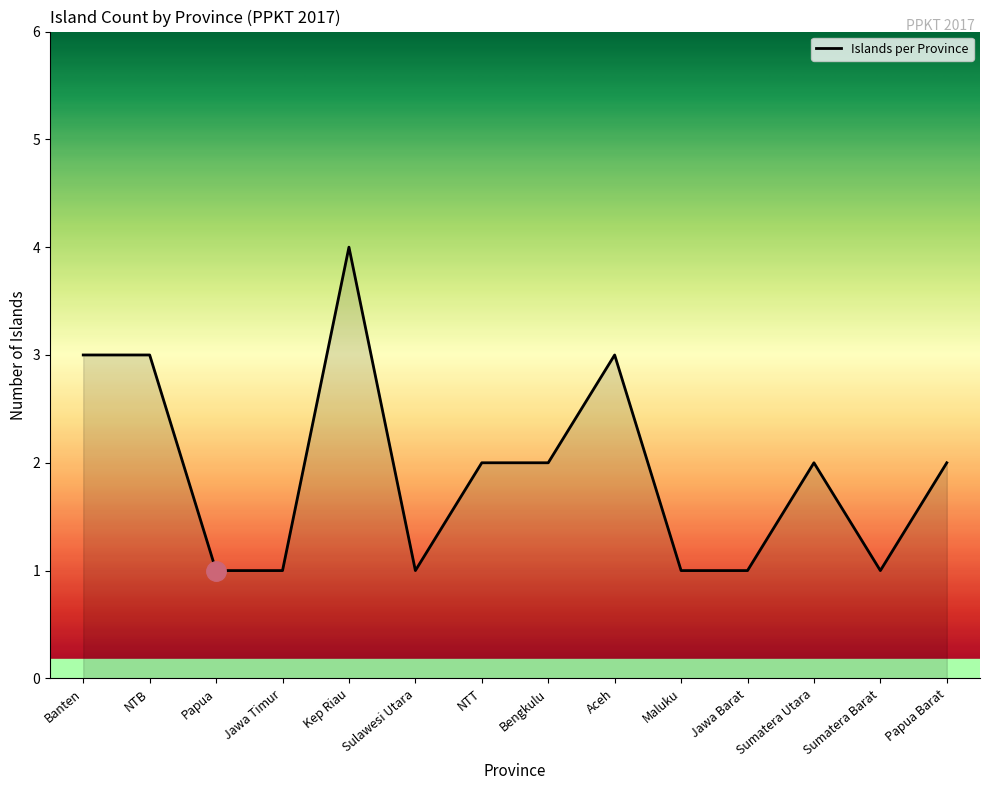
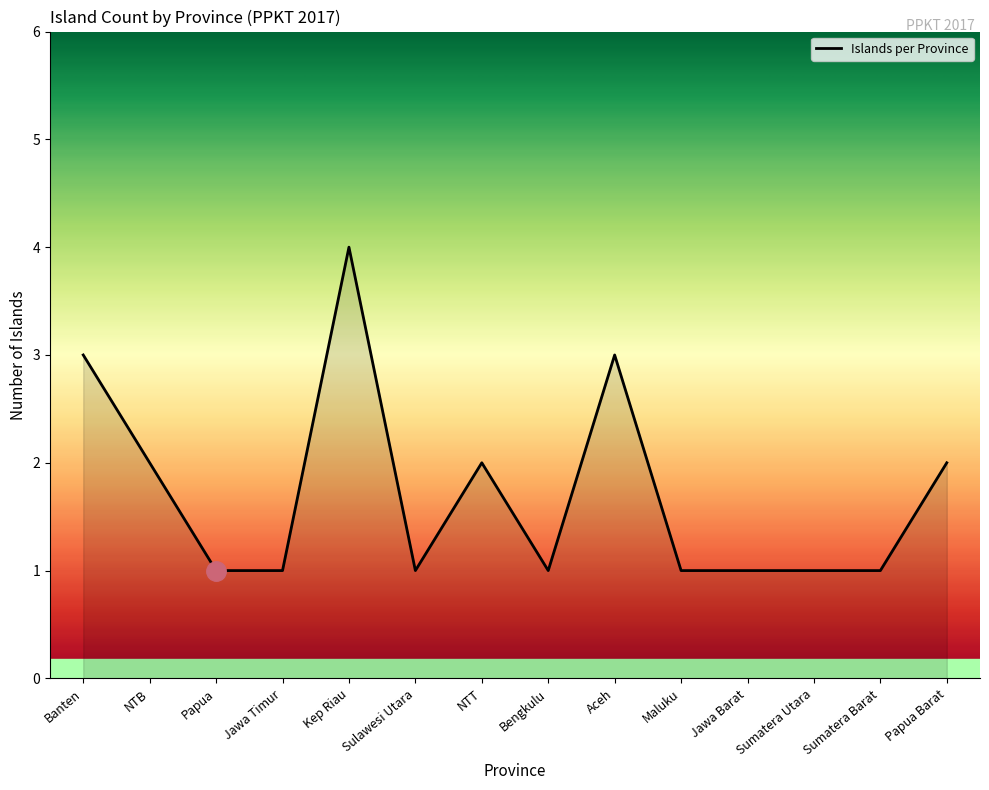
Islands per Province, NTB: 3 -> 2
Islands per Province, Bengkulu: 2 -> 1
Islands per Province, Sumatera Utara: 2 -> 1
